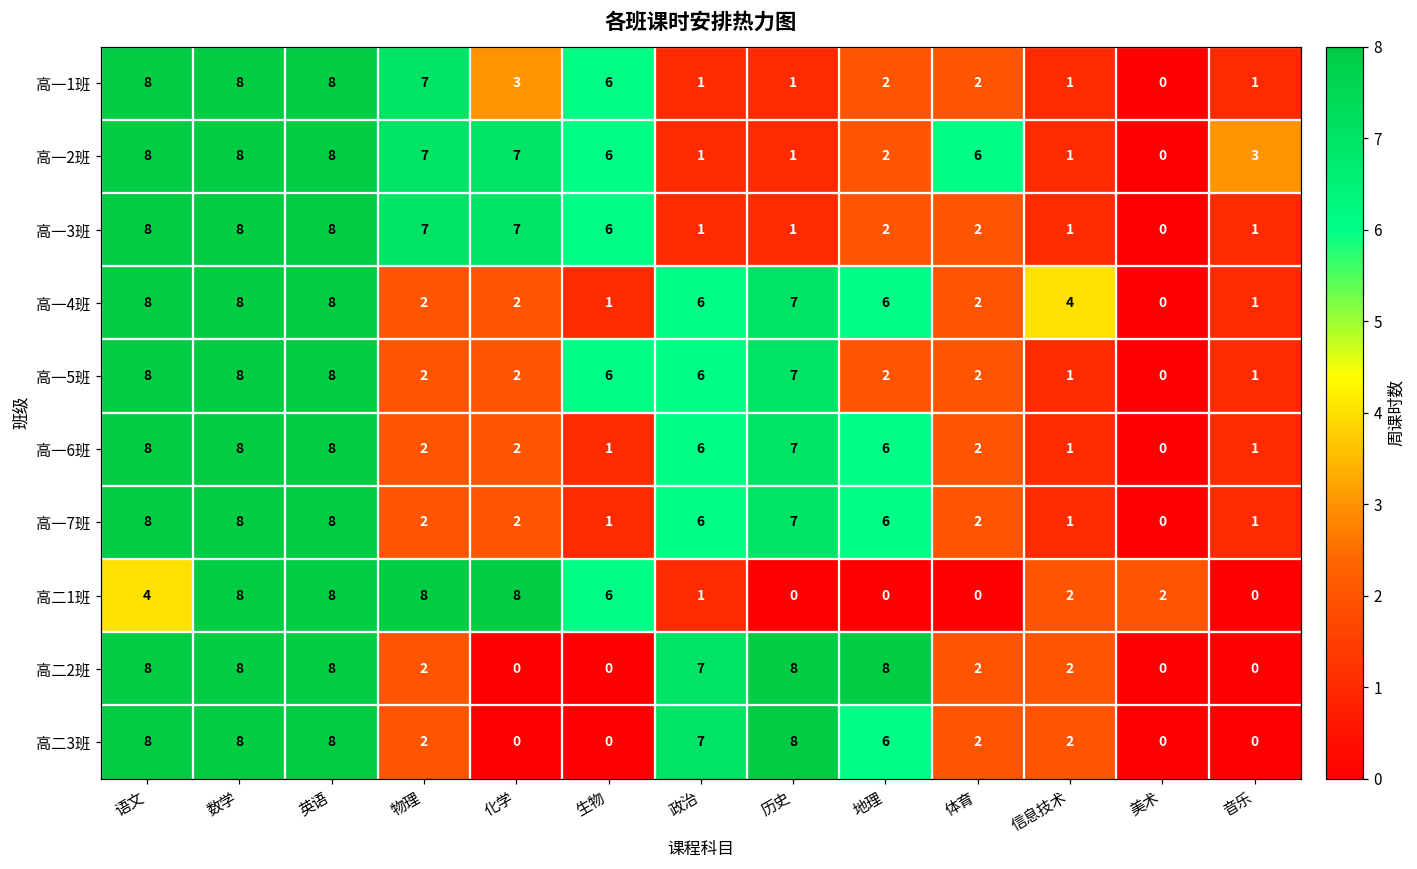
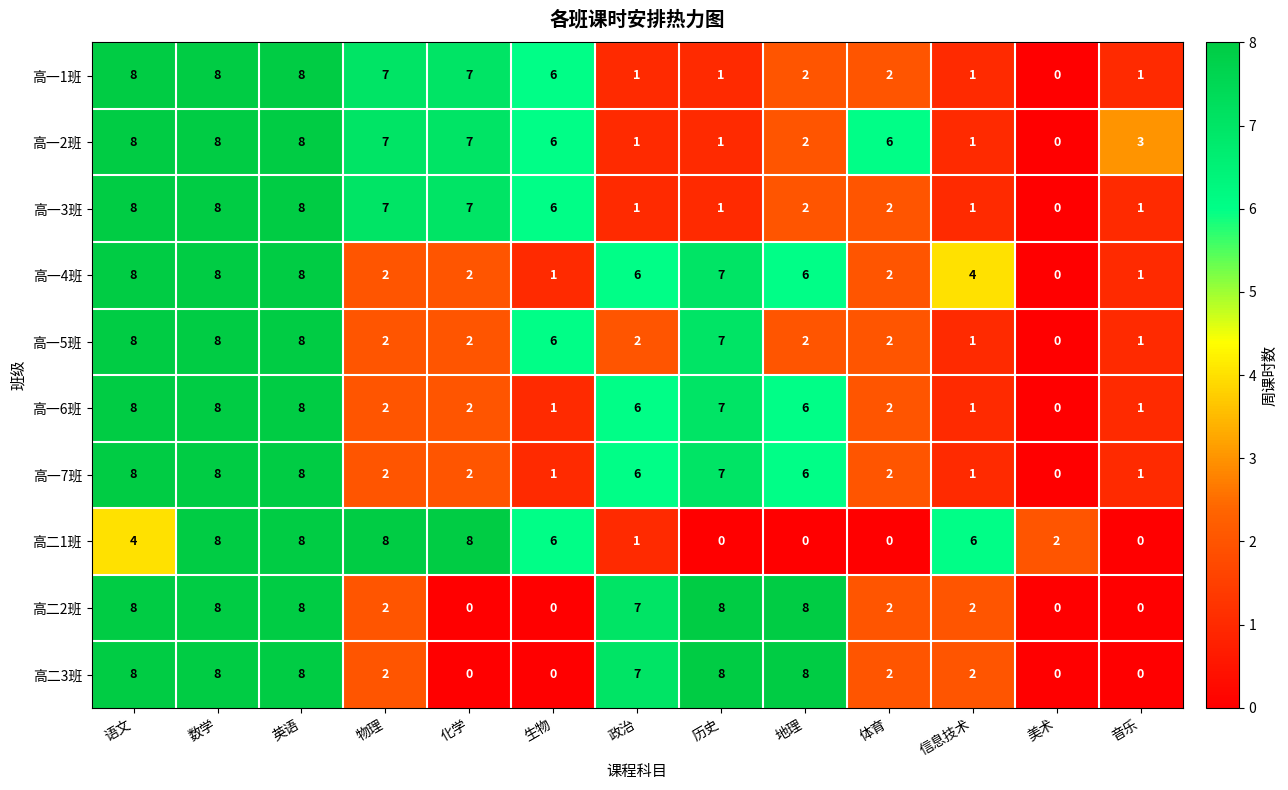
高一1班, 化学: 3 -> 7
高一5班, 政治: 6 -> 2
高二1班, 信息技术: 2 -> 6
高二3班, 地理: 6 -> 8
